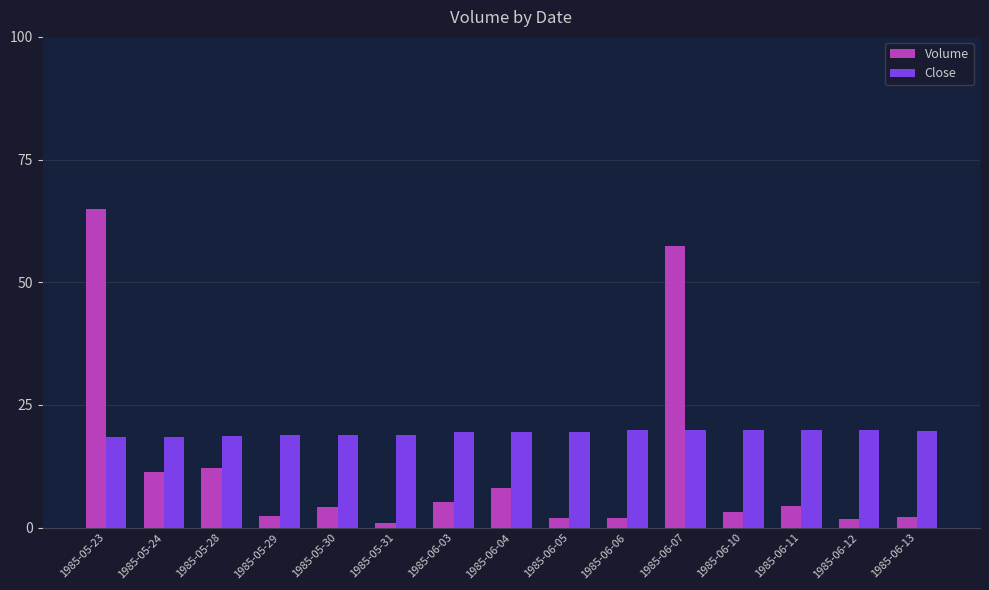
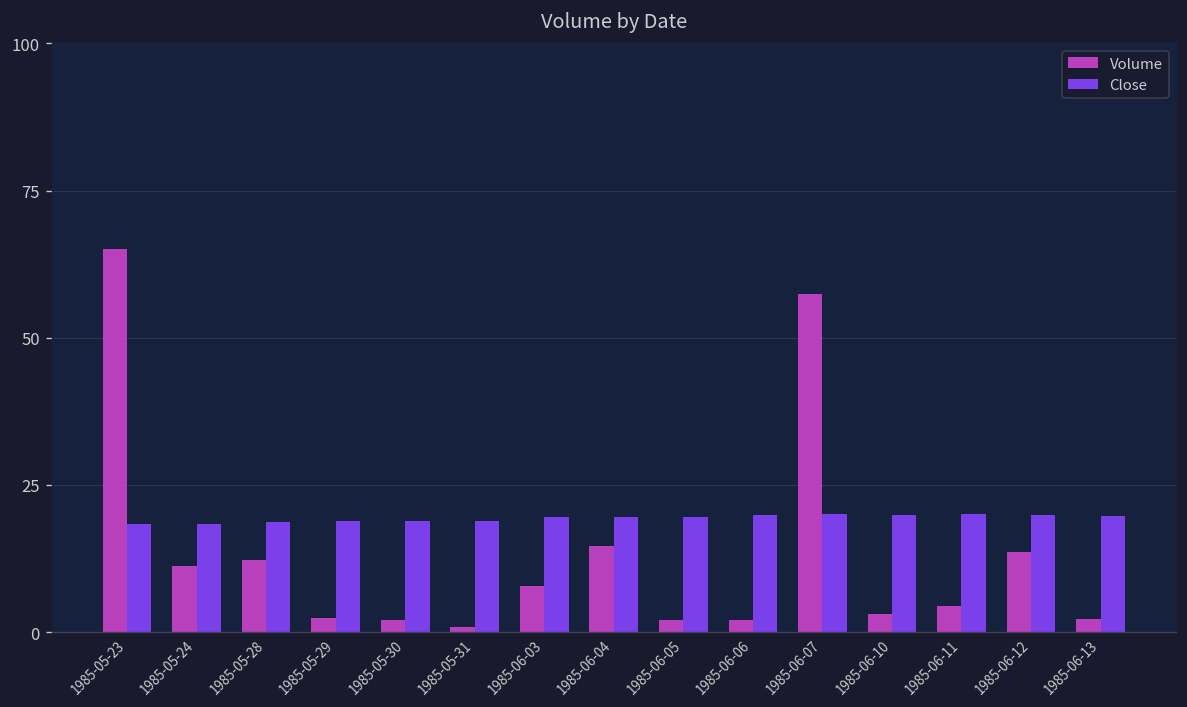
Volume, 1985-05-30: 4 -> 2
Volume, 1985-06-03: 5 -> 8
Volume, 1985-06-04: 8 -> 15
Volume, 1985-06-12: 2 -> 14
